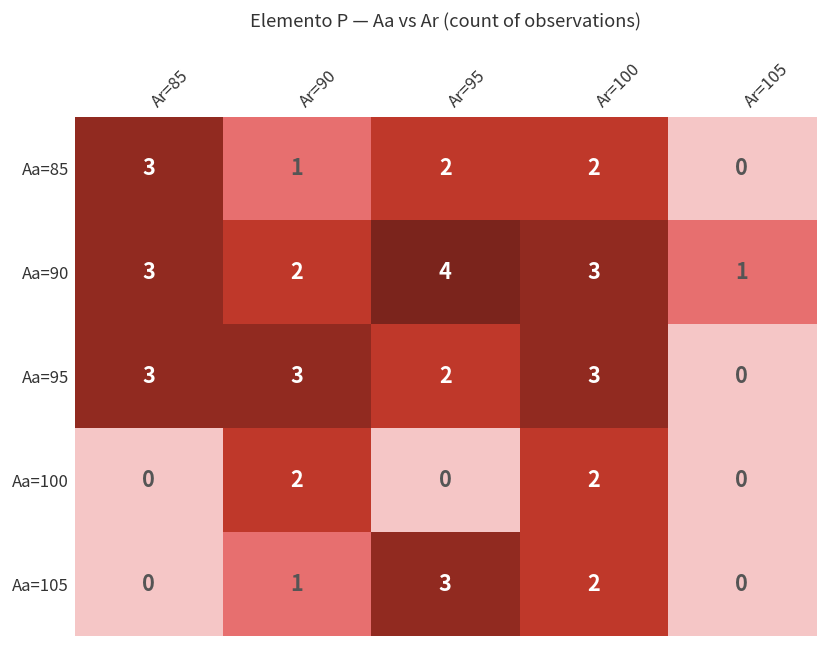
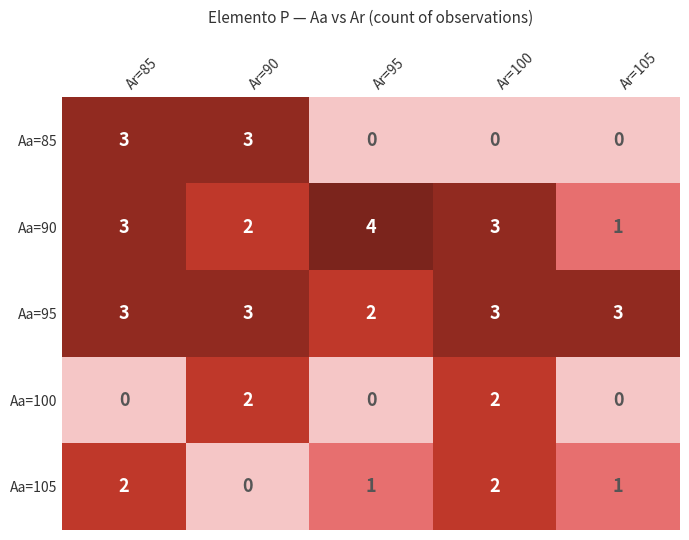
Aa=85, Ar=90: 1 -> 3
Aa=85, Ar=95: 2 -> 0
Aa=85, Ar=100: 2 -> 0
Aa=95, Ar=105: 0 -> 3
Aa=105, Ar=85: 0 -> 2
Aa=105, Ar=90: 1 -> 0
Aa=105, Ar=95: 3 -> 1
Aa=105, Ar=105: 0 -> 1
